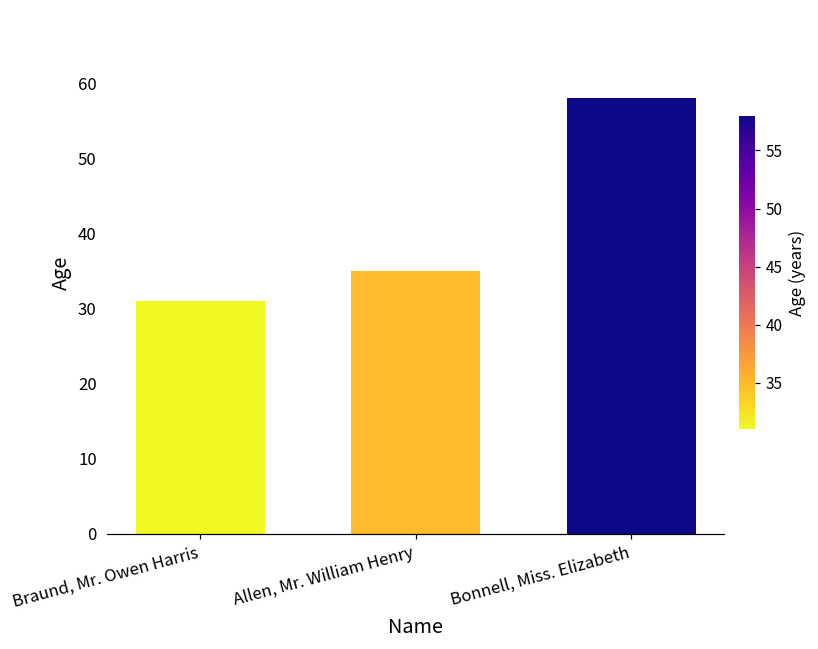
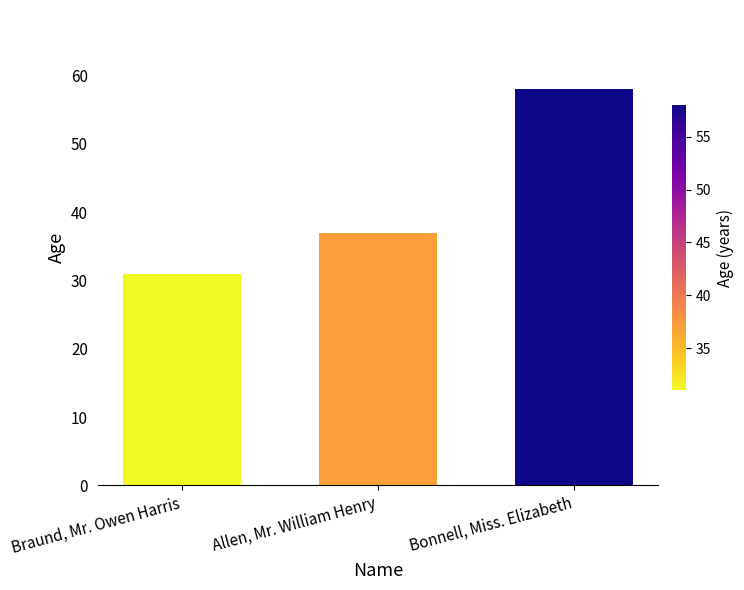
Allen, Mr. William Henry: 35 -> 37
